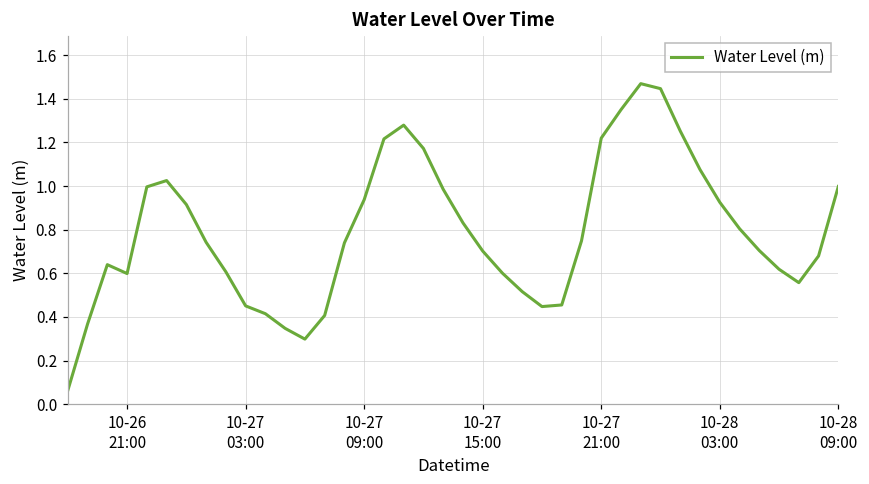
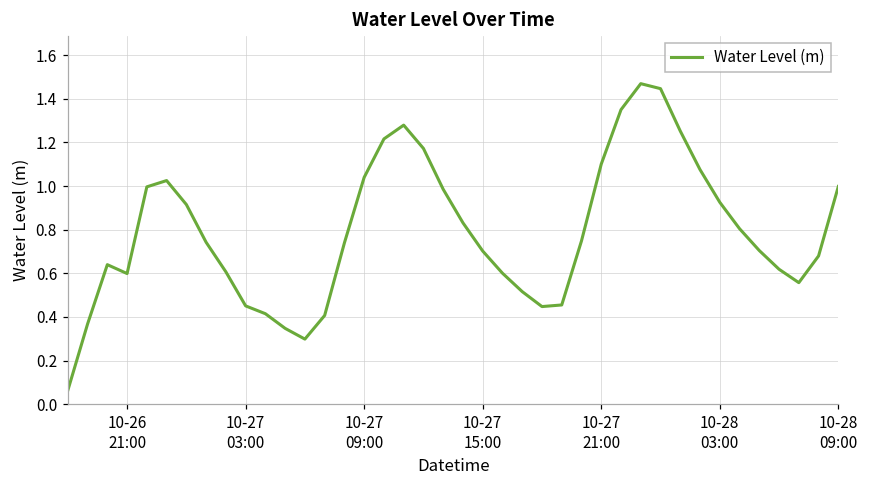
10-27 09:00: 0.94 -> 1.04
10-27 21:00: 1.22 -> 1.10
